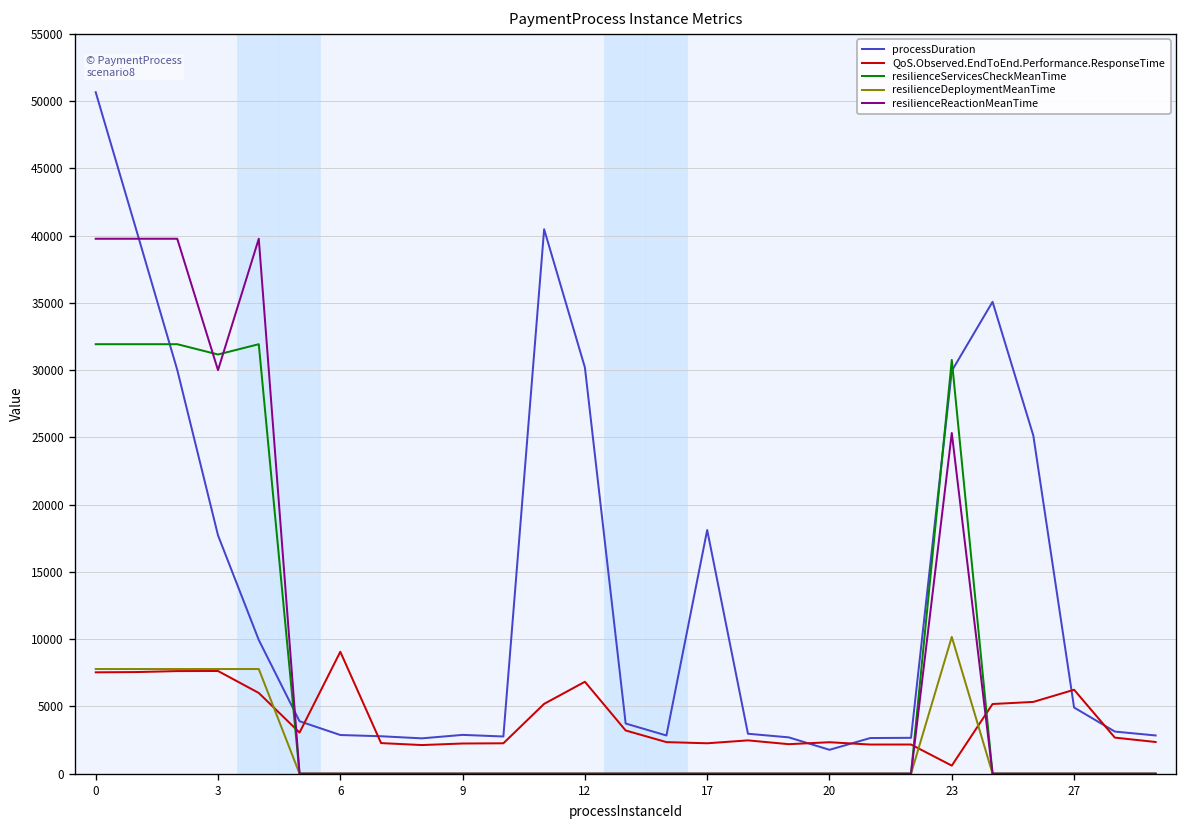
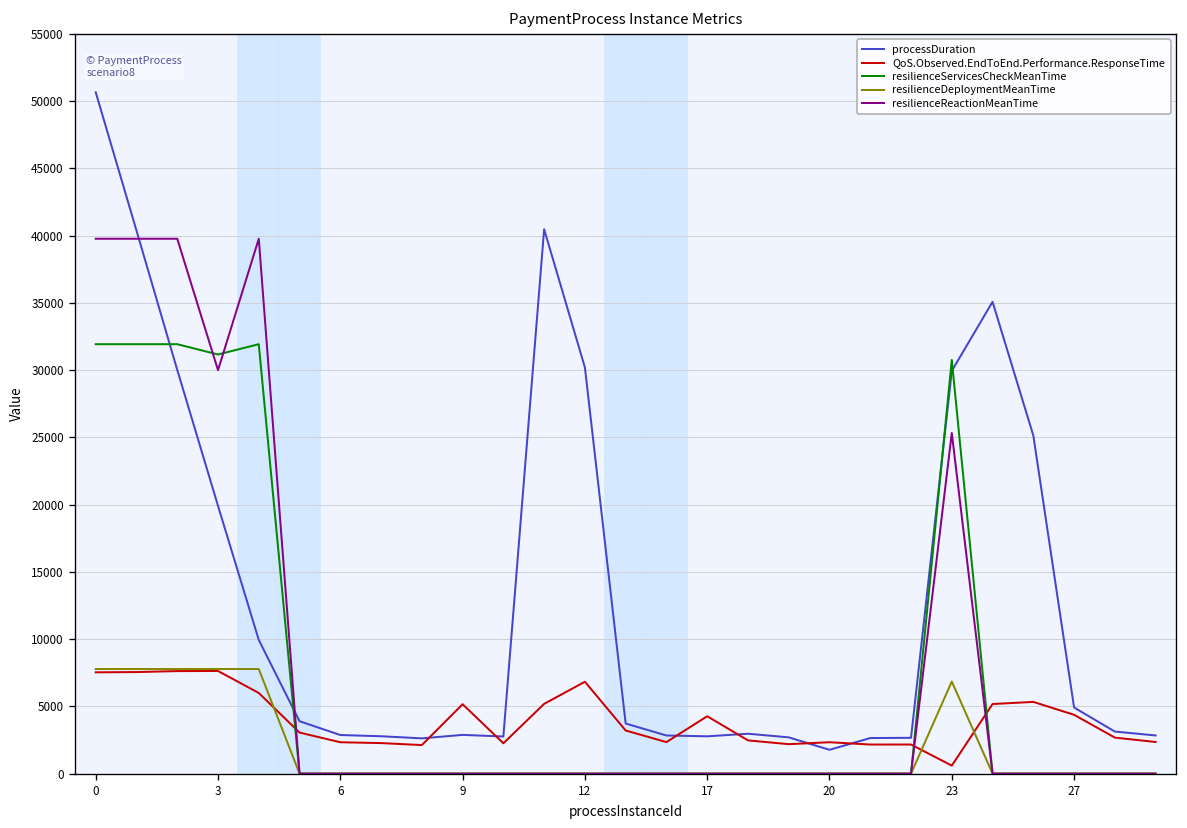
processDuration, 3: 17700 -> 19900
QoS.Observed.EndToEnd.Performance.ResponseTime, 6: 9100 -> 2300
QoS.Observed.EndToEnd.Performance.ResponseTime, 9: 2200 -> 5200
processDuration, 17: 18100 -> 2800
QoS.Observed.EndToEnd.Performance.ResponseTime, 17: 2300 -> 4300
resilienceDeploymentMeanTime, 23: 10200 -> 6900
QoS.Observed.EndToEnd.Performance.ResponseTime, 27: 6200 -> 4400
